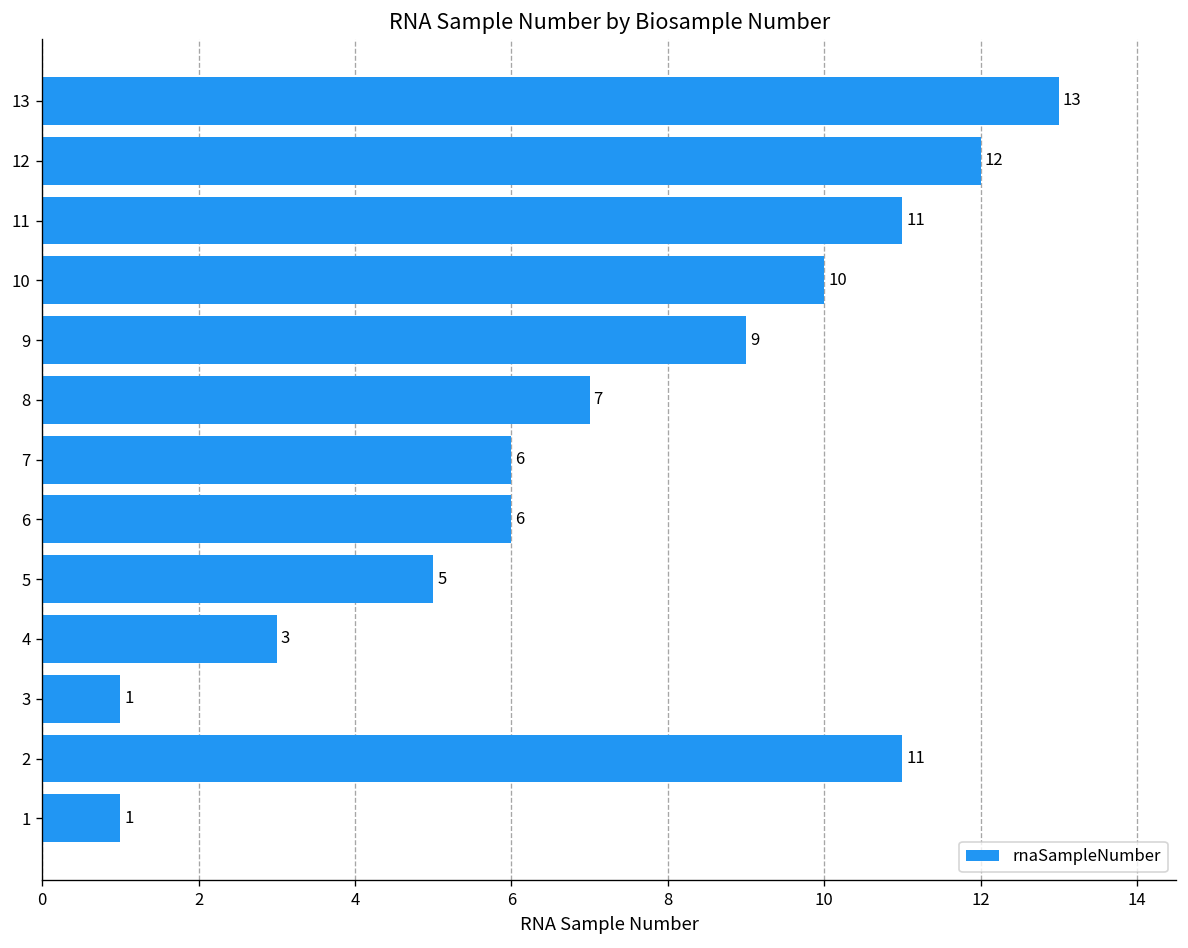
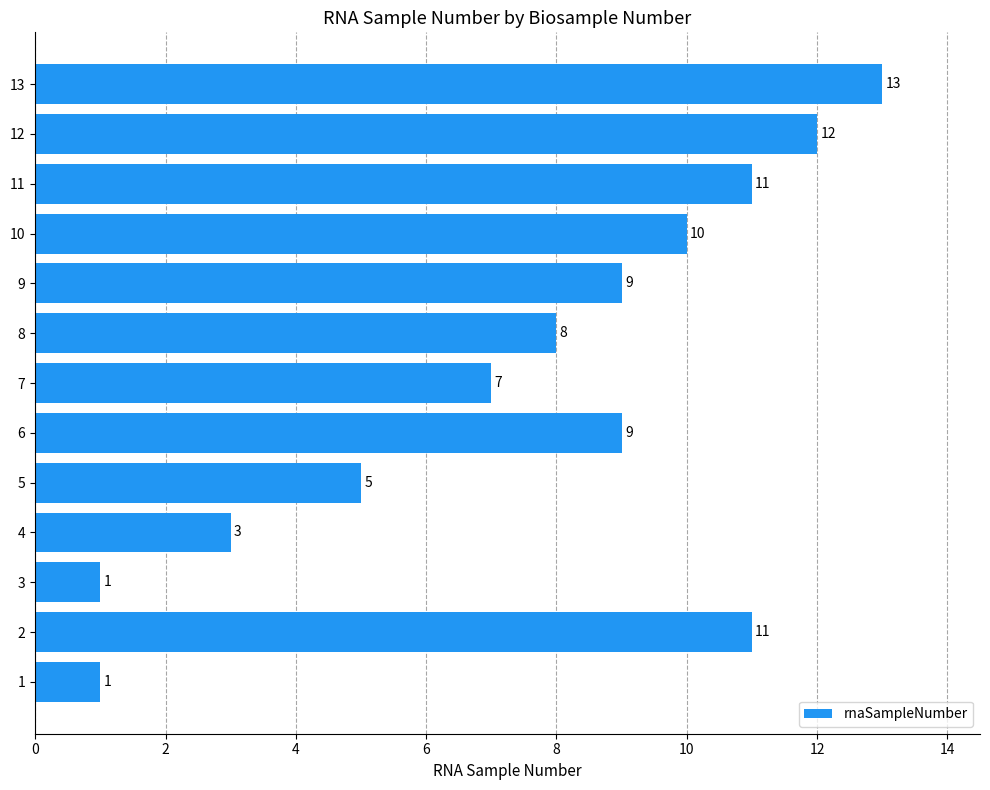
8: 7 -> 8
7: 6 -> 7
6: 6 -> 9
